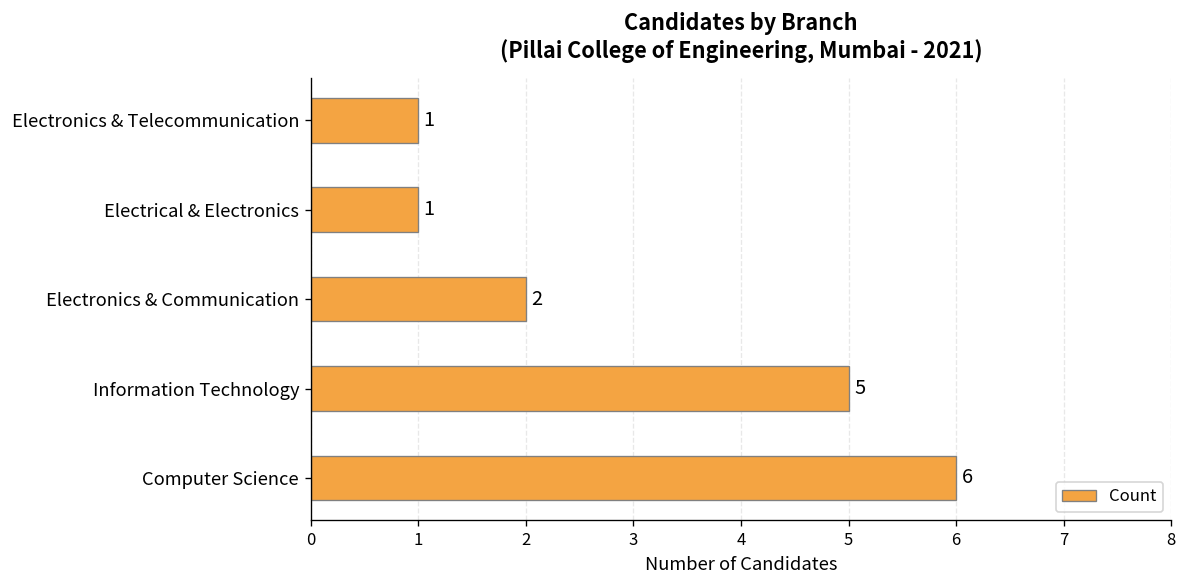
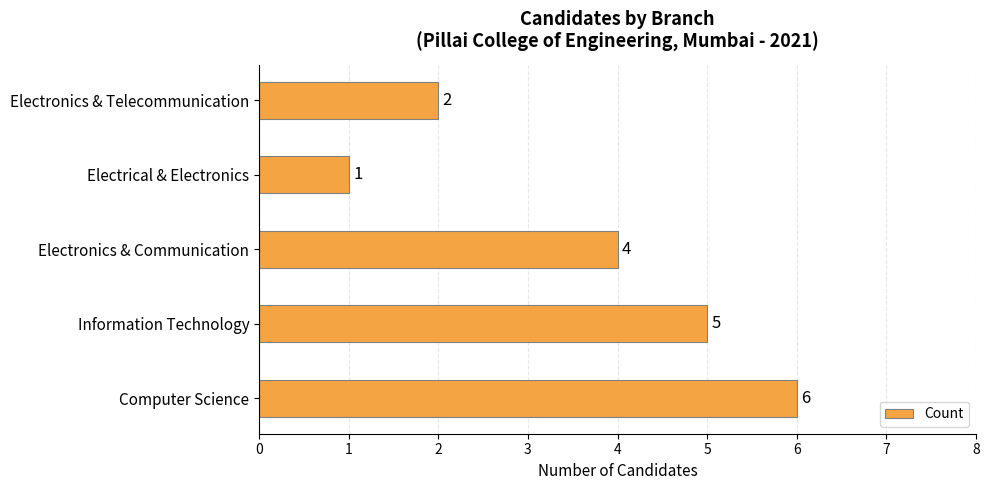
Electronics & Telecommunication: 1 -> 2
Electronics & Communication: 2 -> 4
